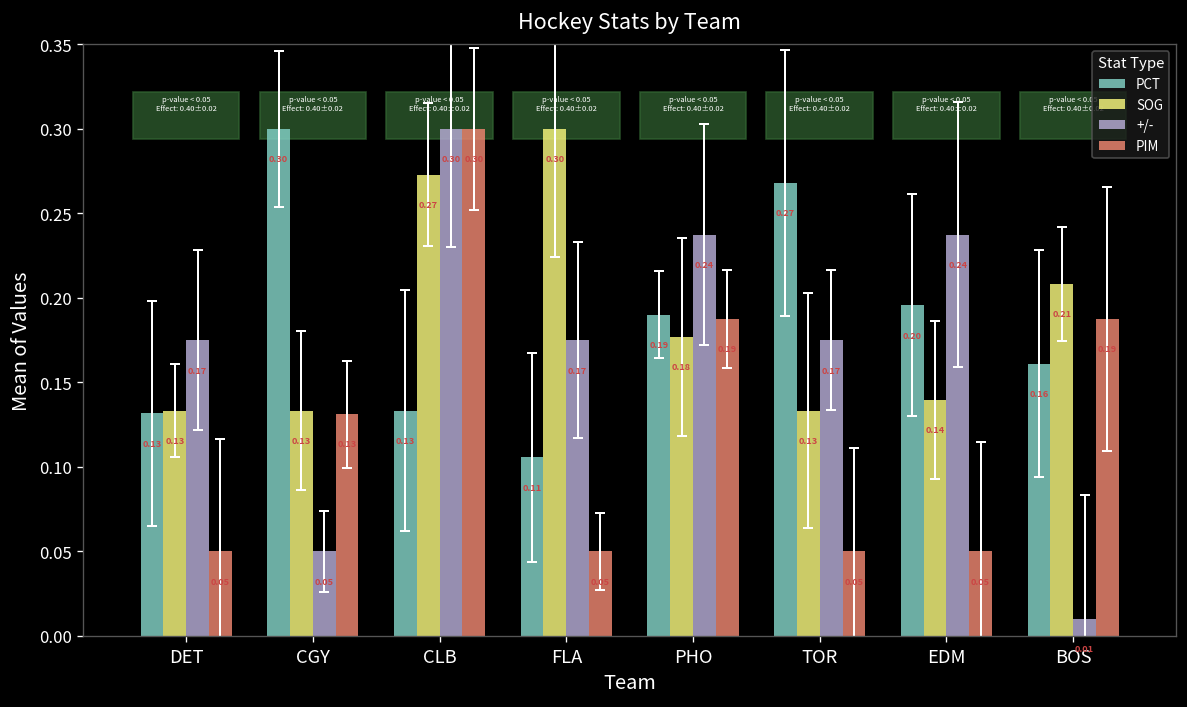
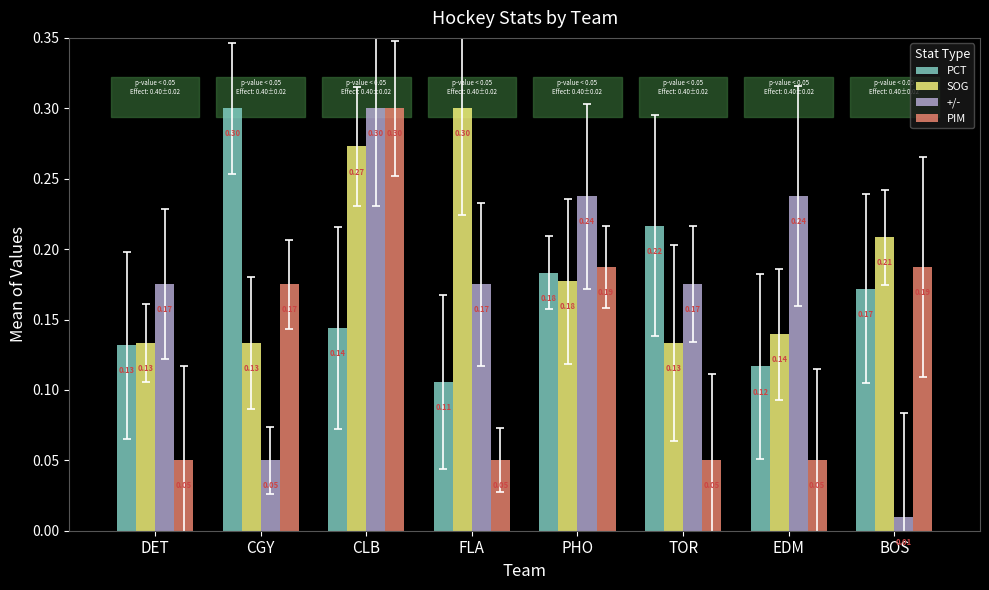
PIM, CGY: 0.131 -> 0.175
PCT, CLB: 0.13 -> 0.14
PCT, PHO: 0.19 -> 0.18
PCT, TOR: 0.27 -> 0.22
PCT, EDM: 0.20 -> 0.12
PCT, BOS: 0.16 -> 0.17
